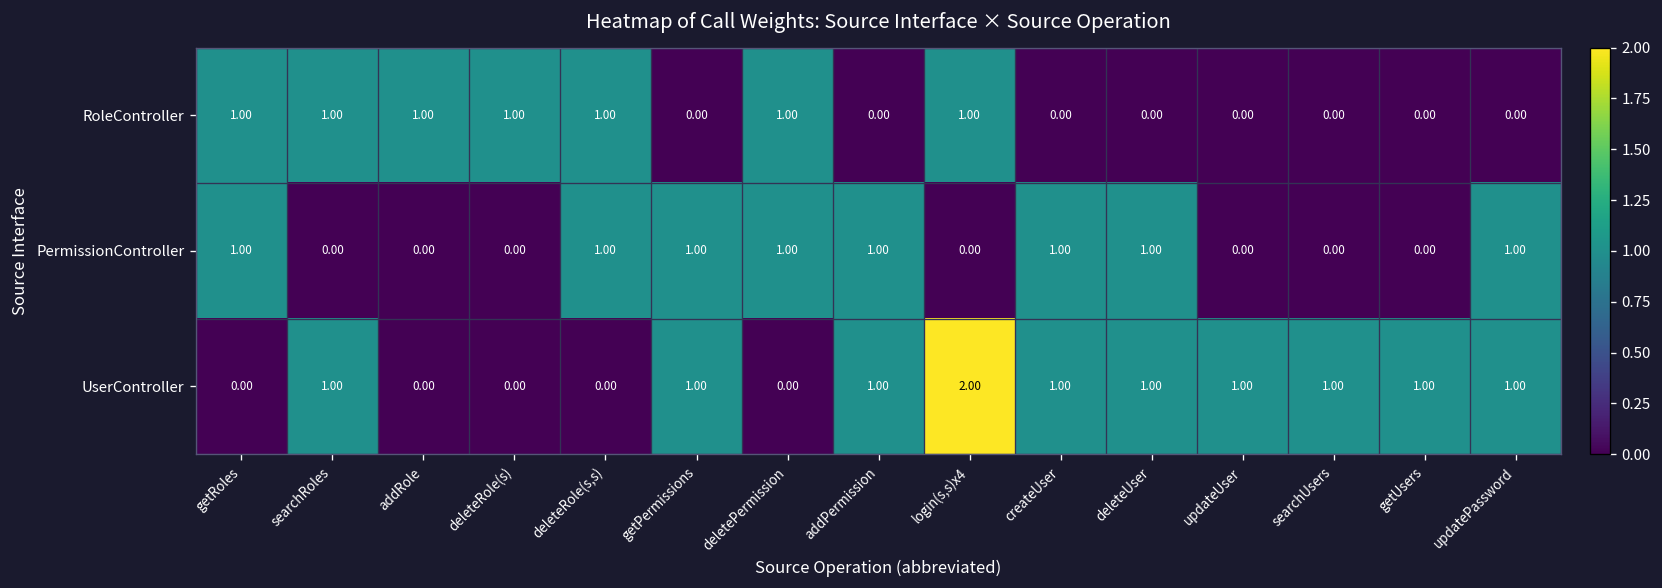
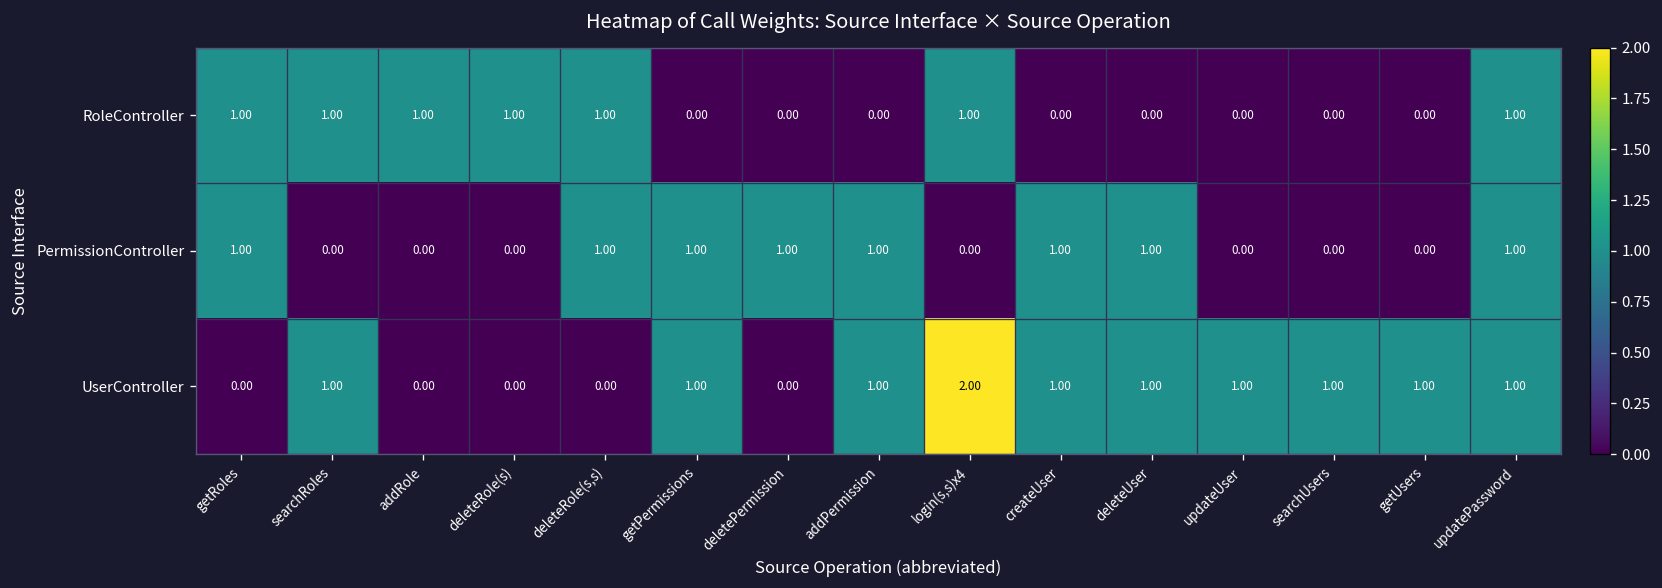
RoleController, deletePermission: 1.00 -> 0.00
RoleController, updatePassword: 0.00 -> 1.00
